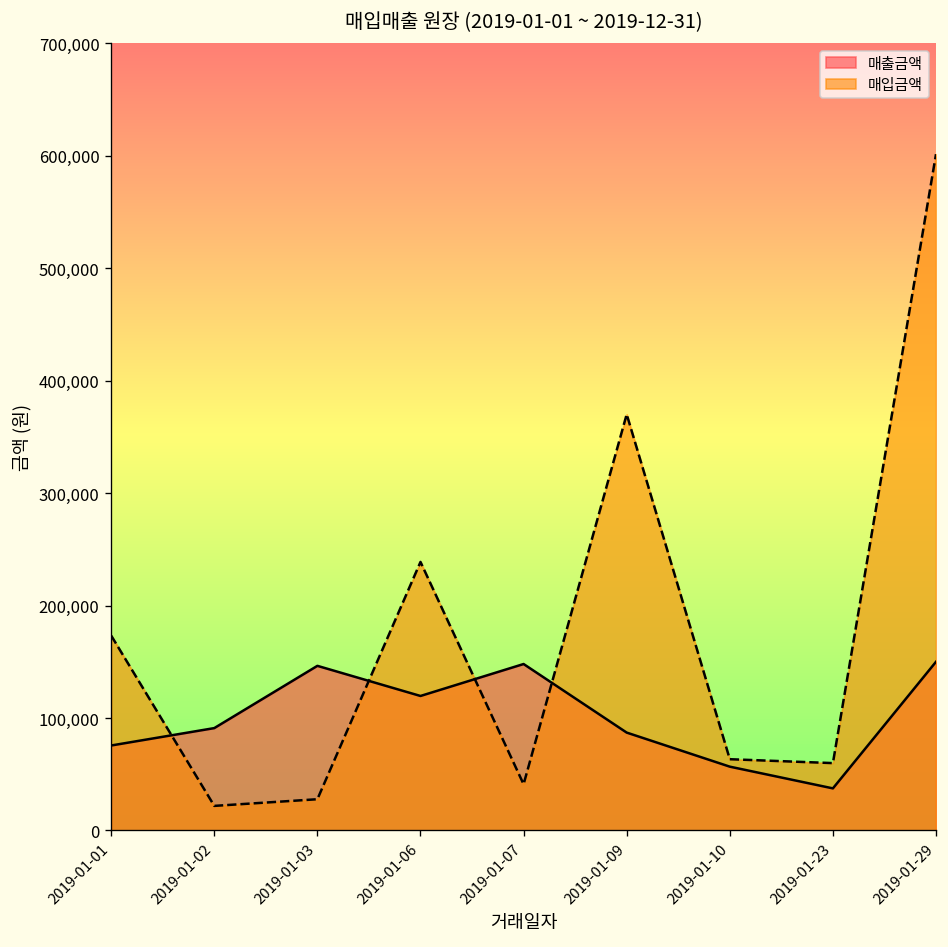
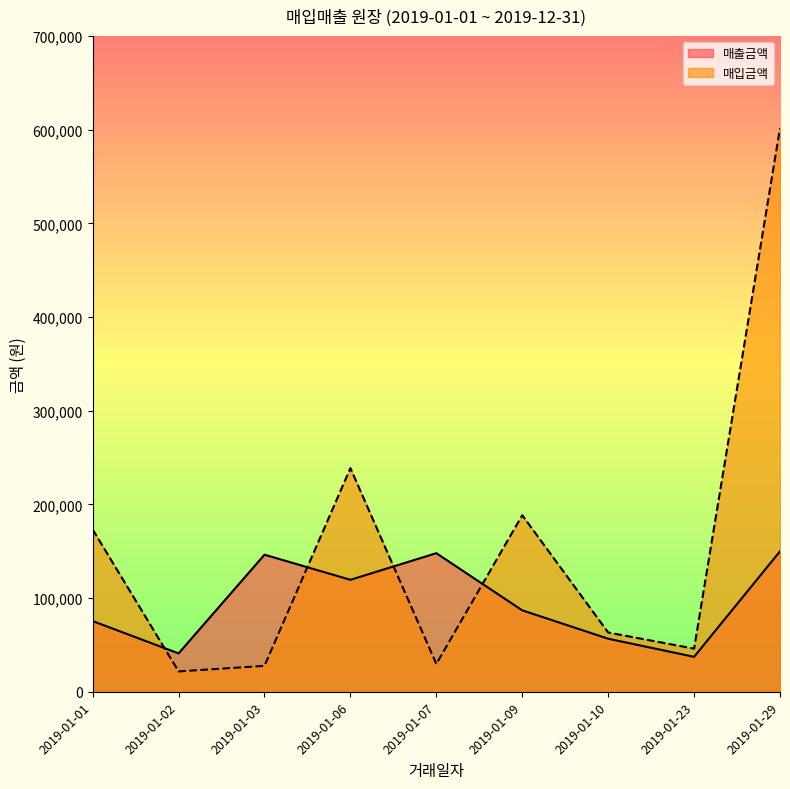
매출금액, 2019-01-02: 90,000 -> 40,000
매입금액, 2019-01-07: 40,000 -> 30,000
매입금액, 2019-01-09: 370,000 -> 190,000
매입금액, 2019-01-23: 60,000 -> 50,000
